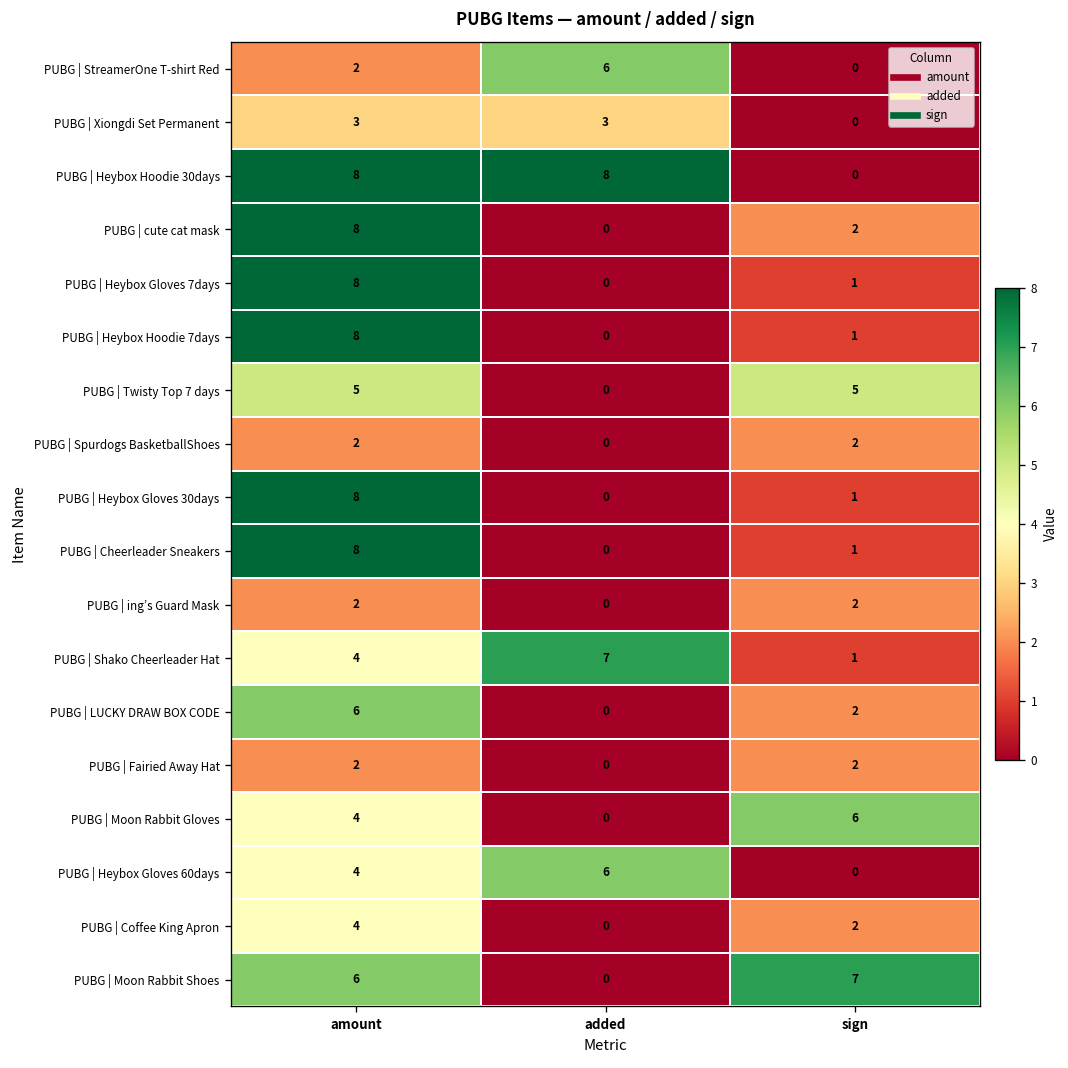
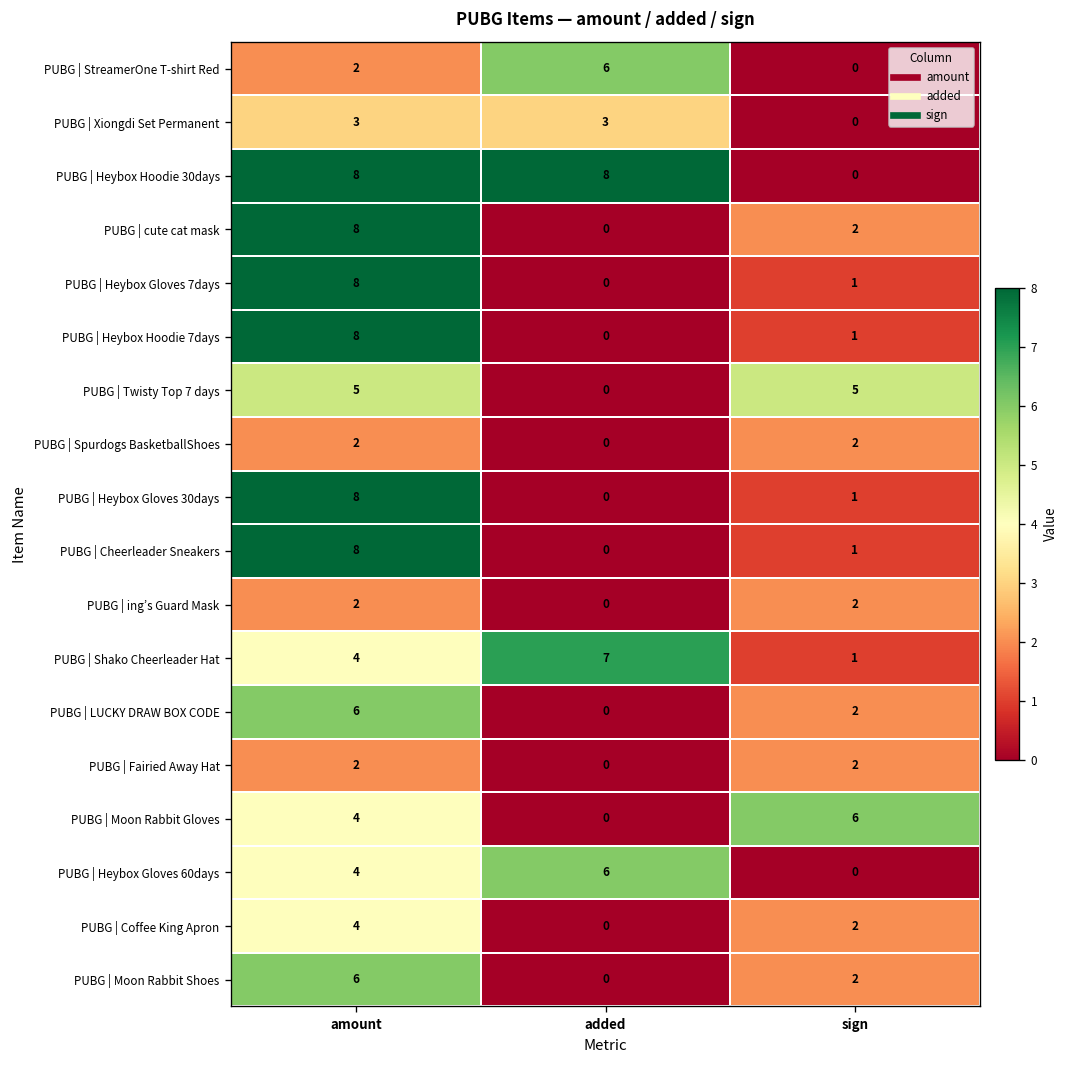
PUBG | Moon Rabbit Shoes, sign: 7 -> 2
